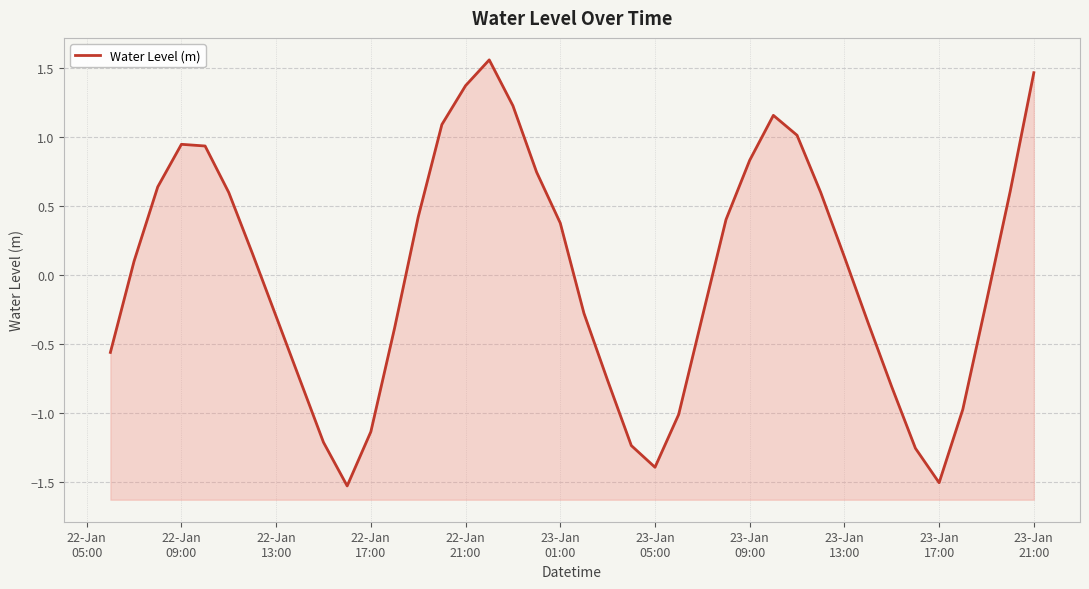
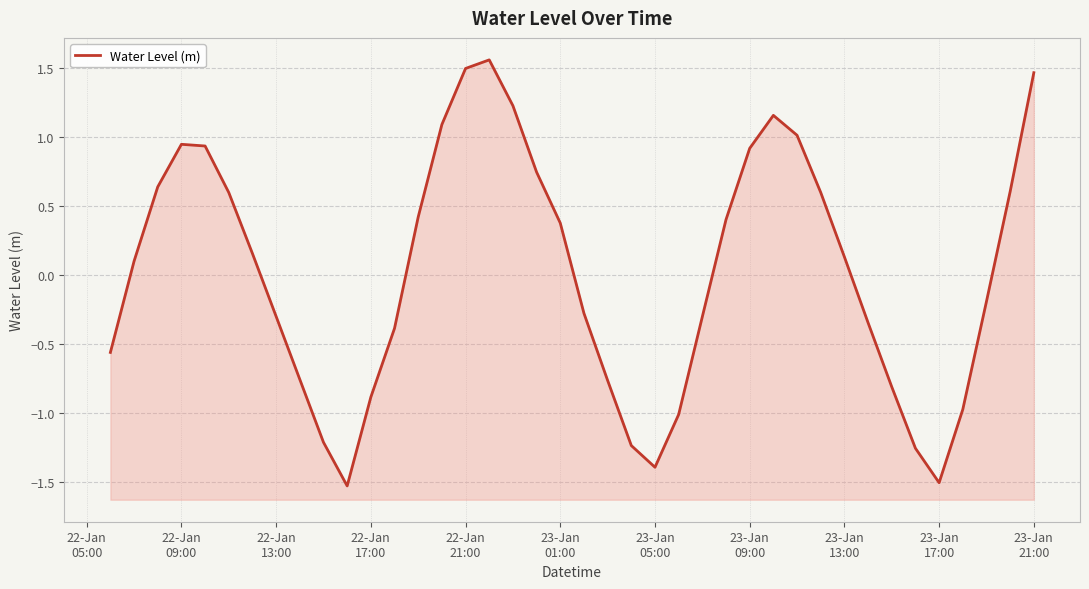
22-Jan 17:00: -1.14 -> -0.89
22-Jan 21:00: 1.37 -> 1.49
23-Jan 09:00: 0.83 -> 0.92
